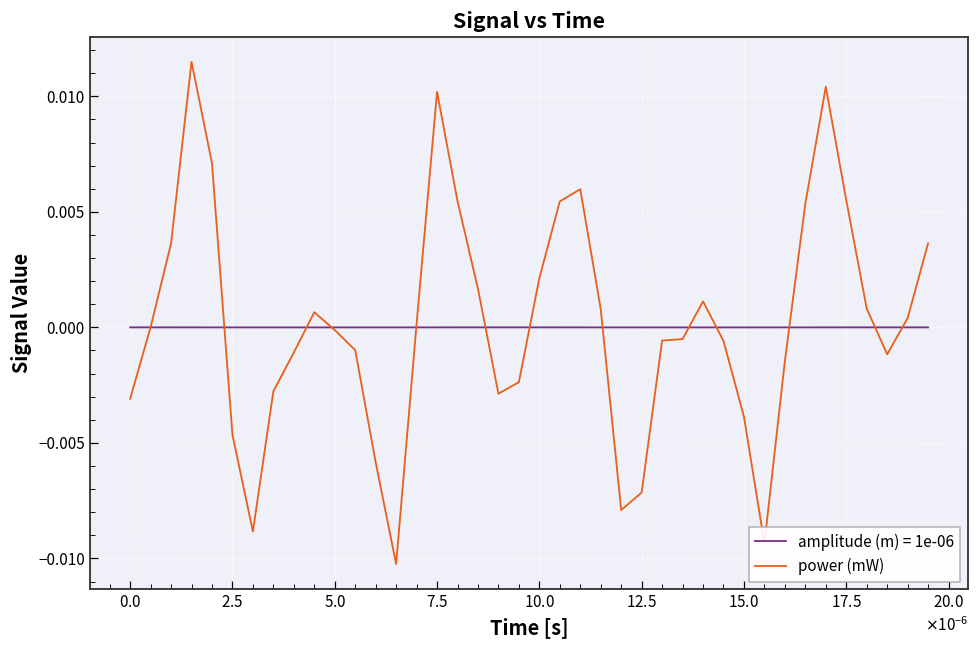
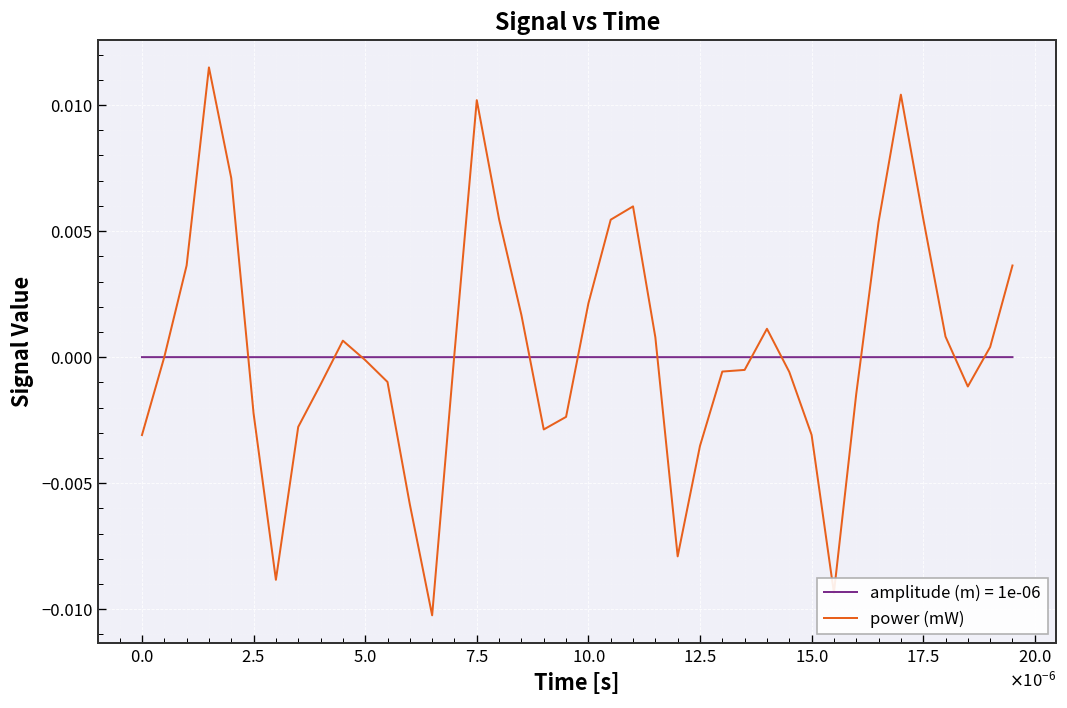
power (mW), 2.5: -0.0046 -> -0.0022
power (mW), 12.5: -0.0071 -> -0.0035
power (mW), 15.0: -0.0039 -> -0.0031
